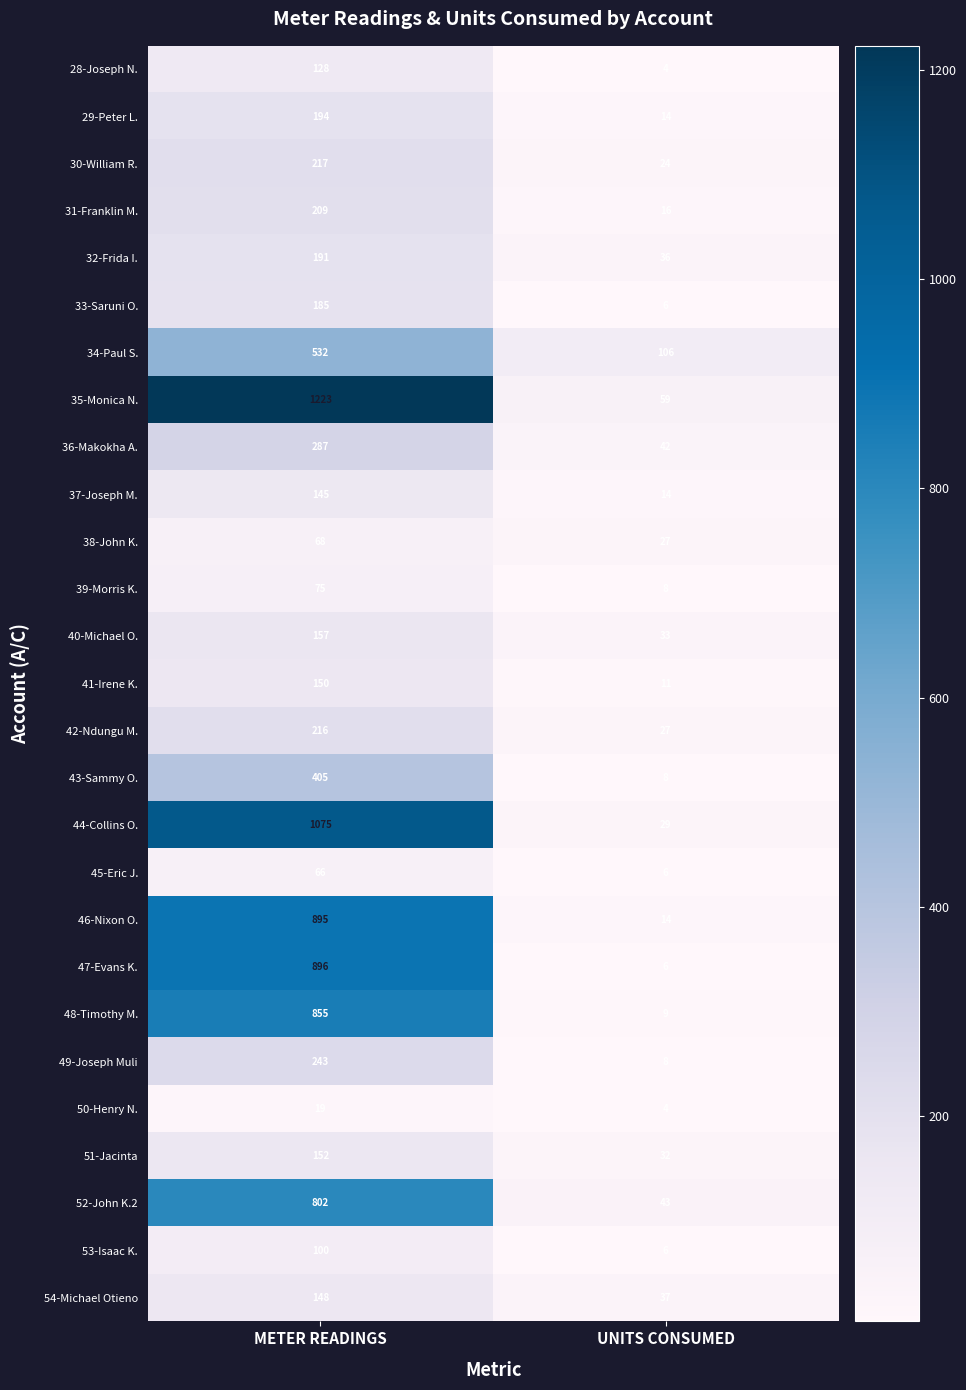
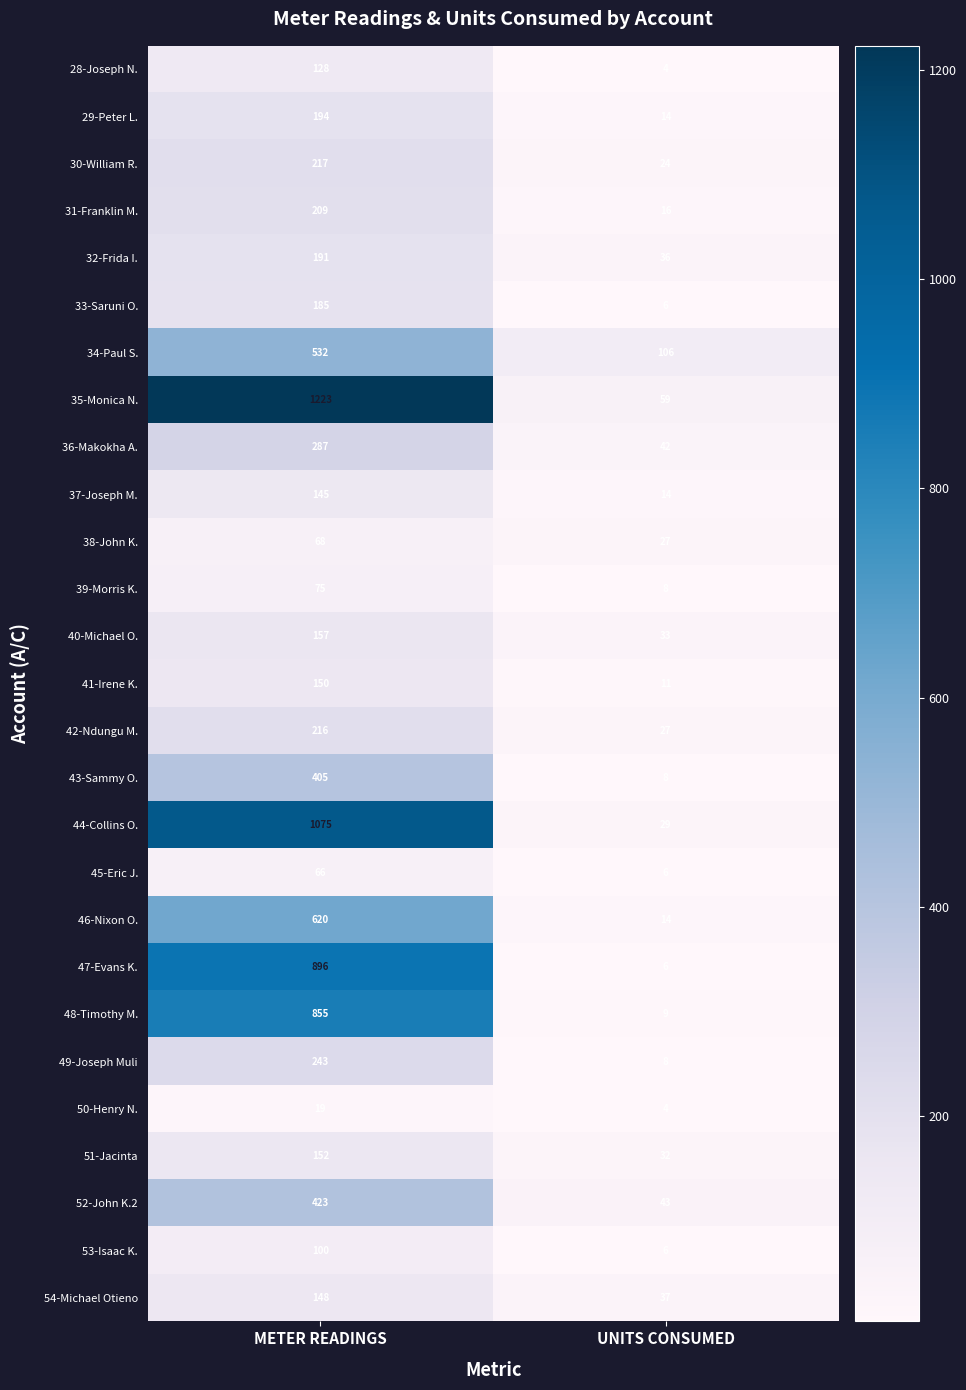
46-Nixon O., METER READINGS: 895 -> 620
52-John K.2, METER READINGS: 802 -> 423
